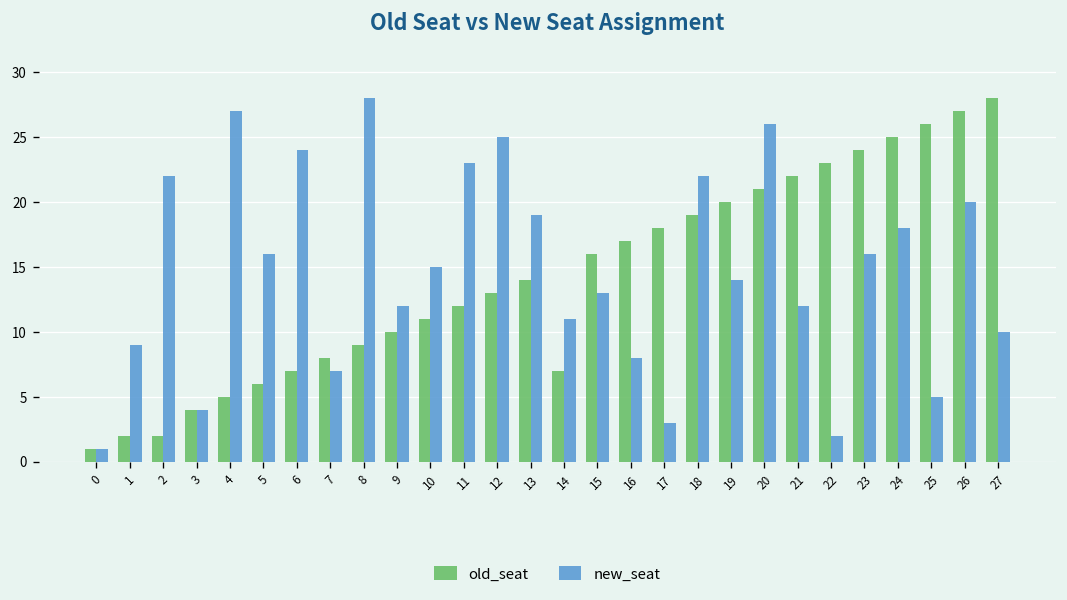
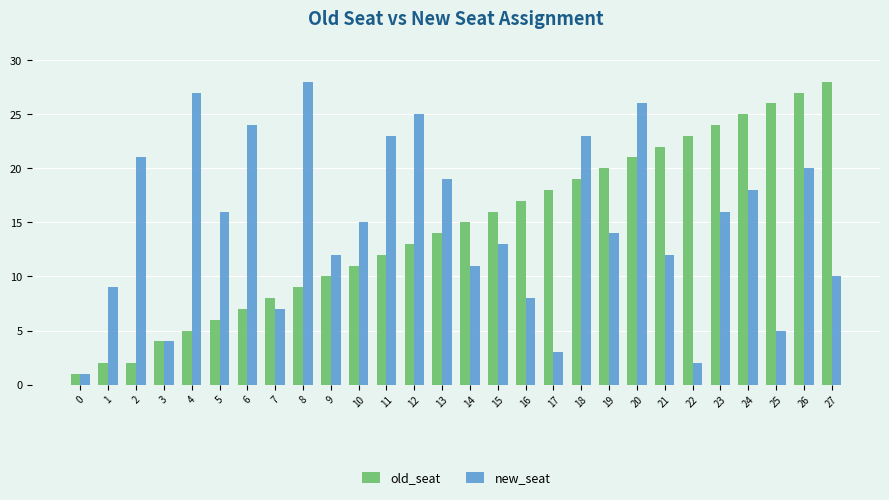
new_seat, 2: 22 -> 21
old_seat, 14: 7 -> 15
new_seat, 18: 22 -> 23
